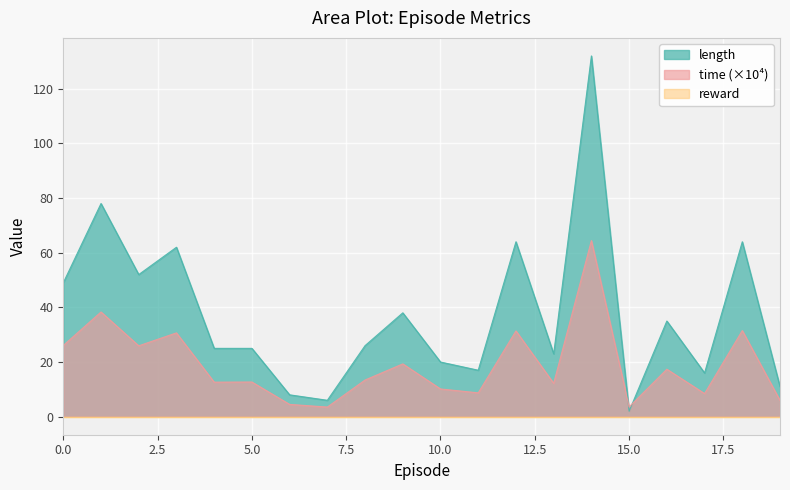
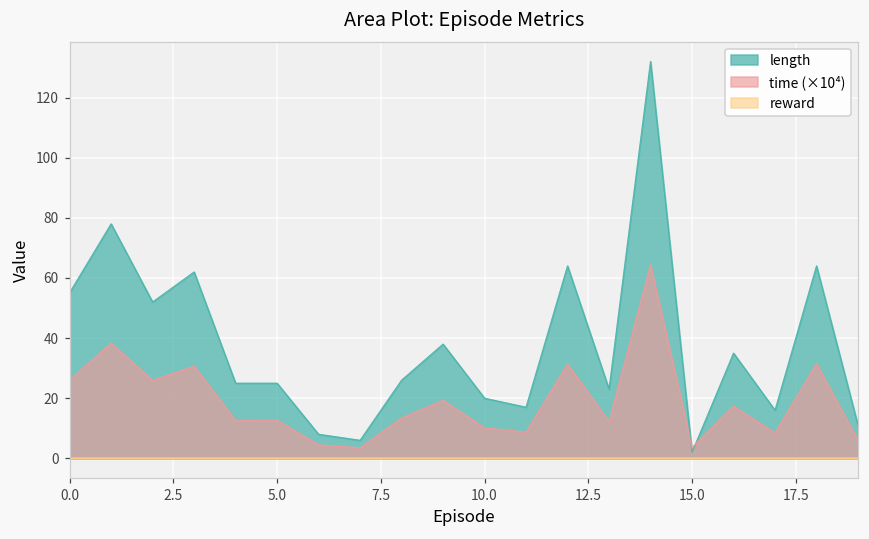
length, 0.0: 49 -> 55
